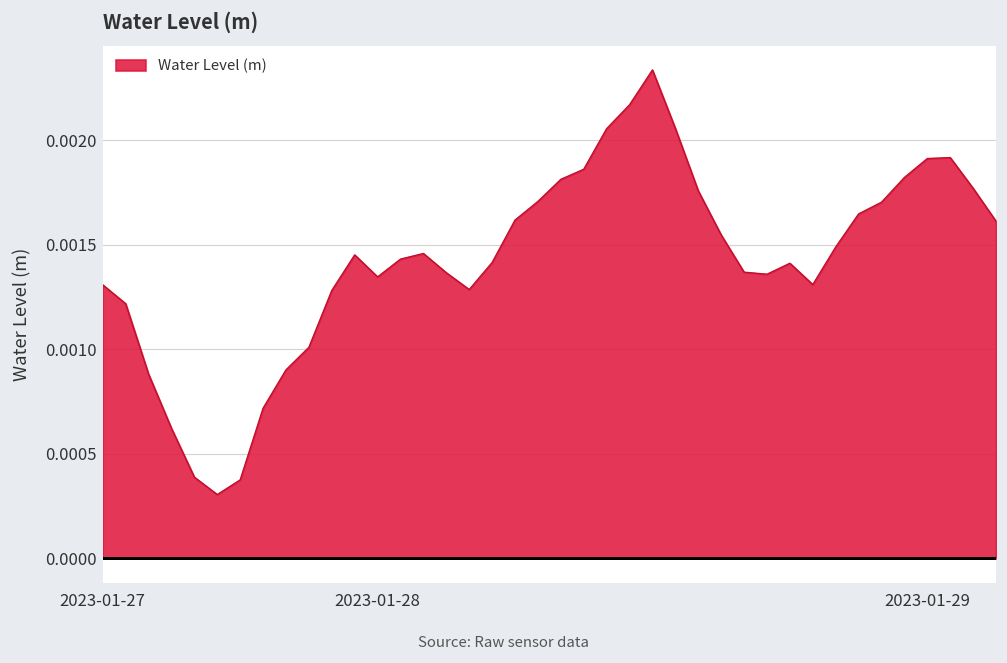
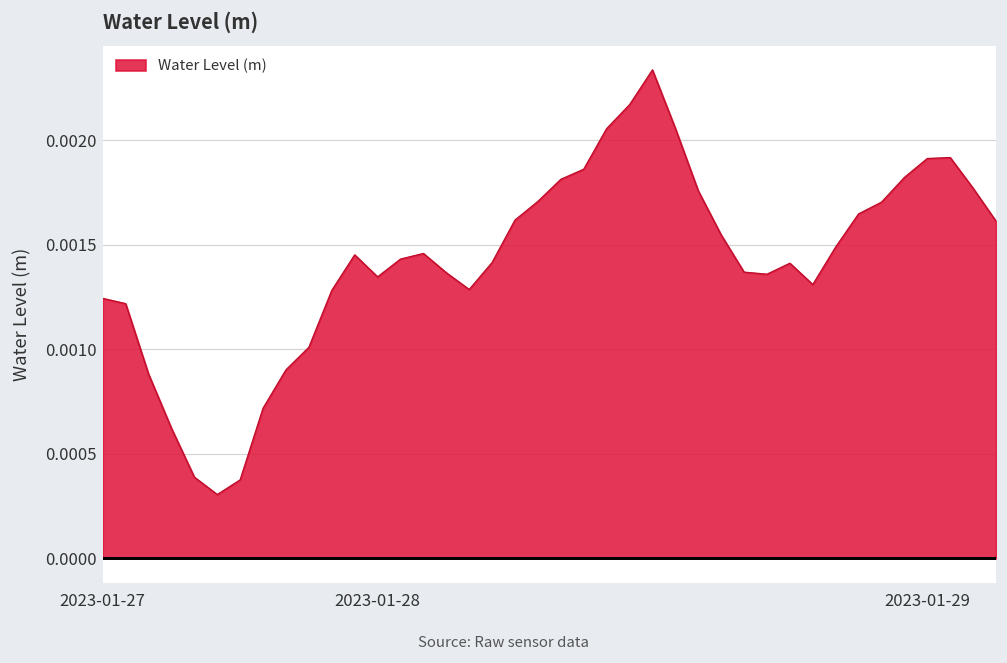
2023-01-27: 0.00131 -> 0.00124
